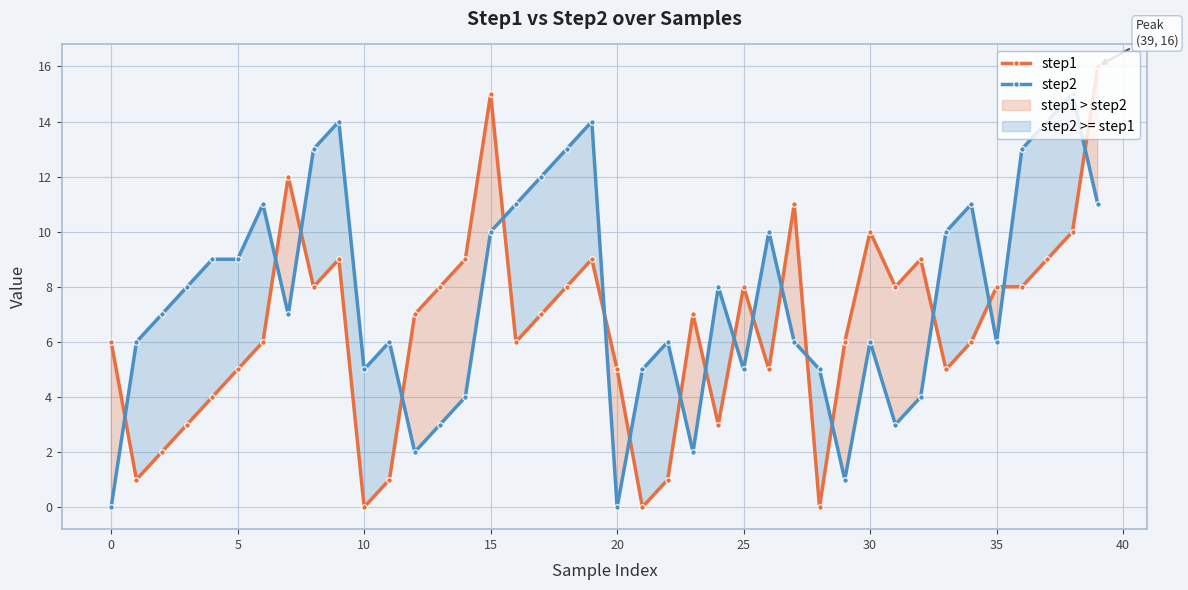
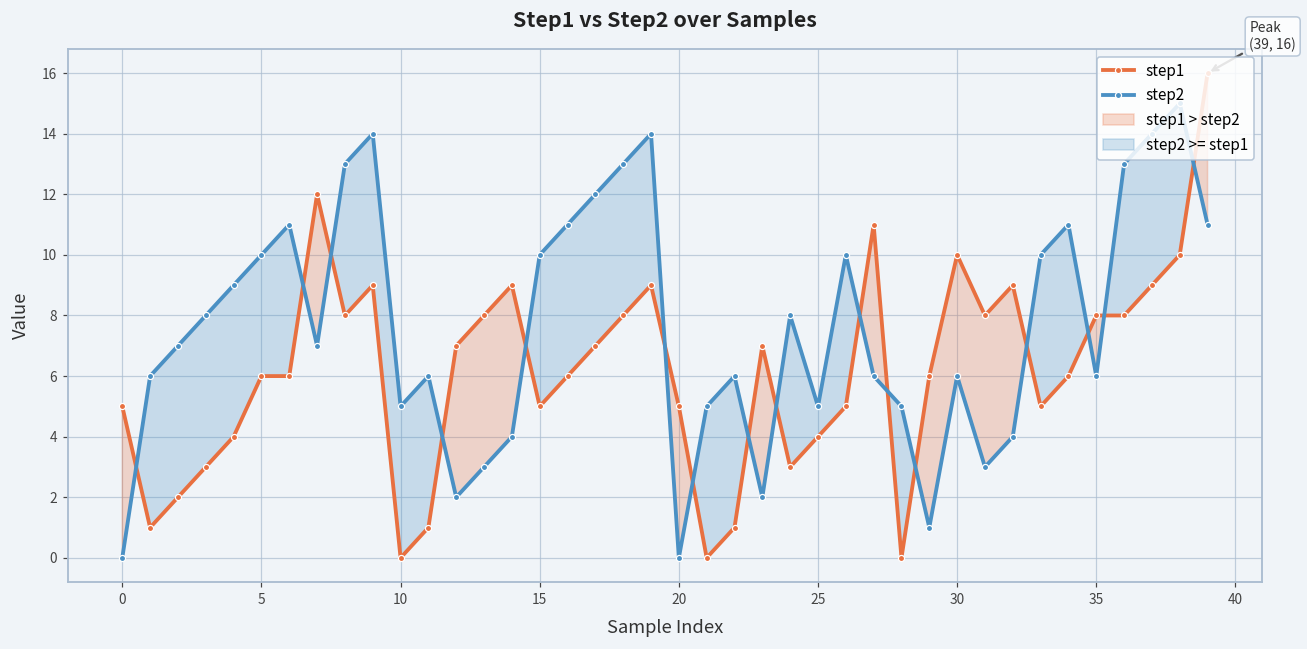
step1, 0: 6 -> 5
step1, 5: 5 -> 6
step2, 5: 9 -> 10
step1, 15: 15 -> 5
step1, 25: 8 -> 4
